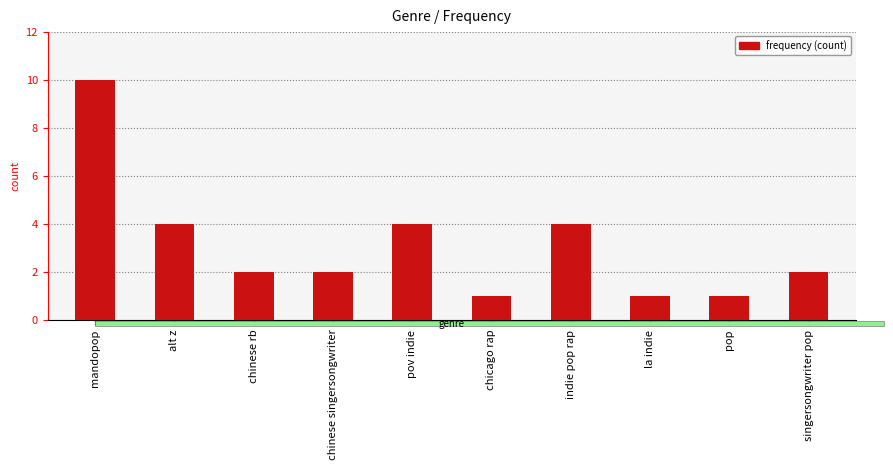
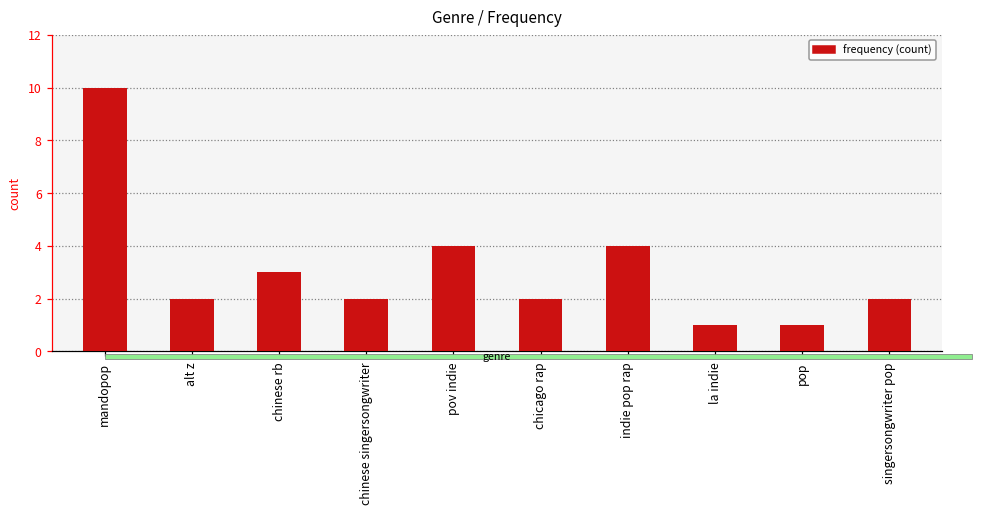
alt z: 4 -> 2
chinese rb: 2 -> 3
chicago rap: 1 -> 2
